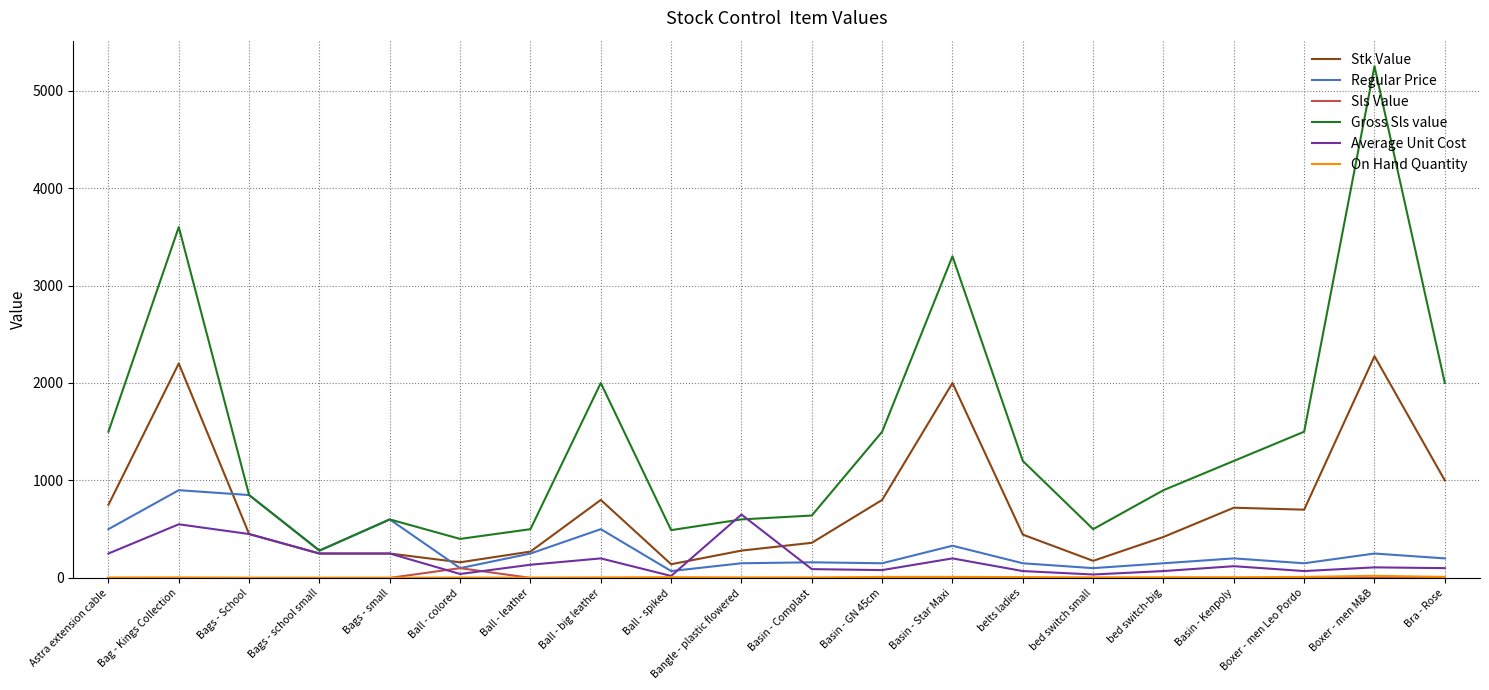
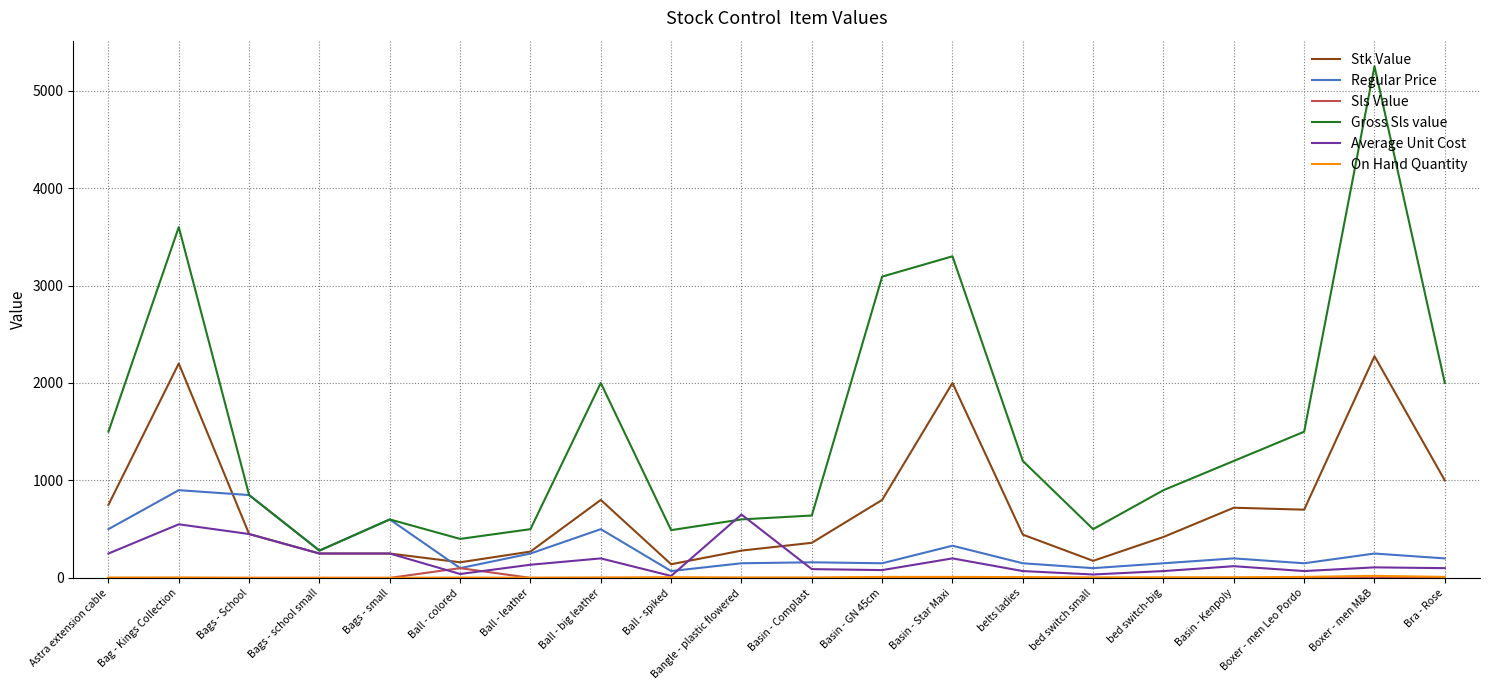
Gross Sls value, Basin - GN 45cm: 1500 -> 3100
